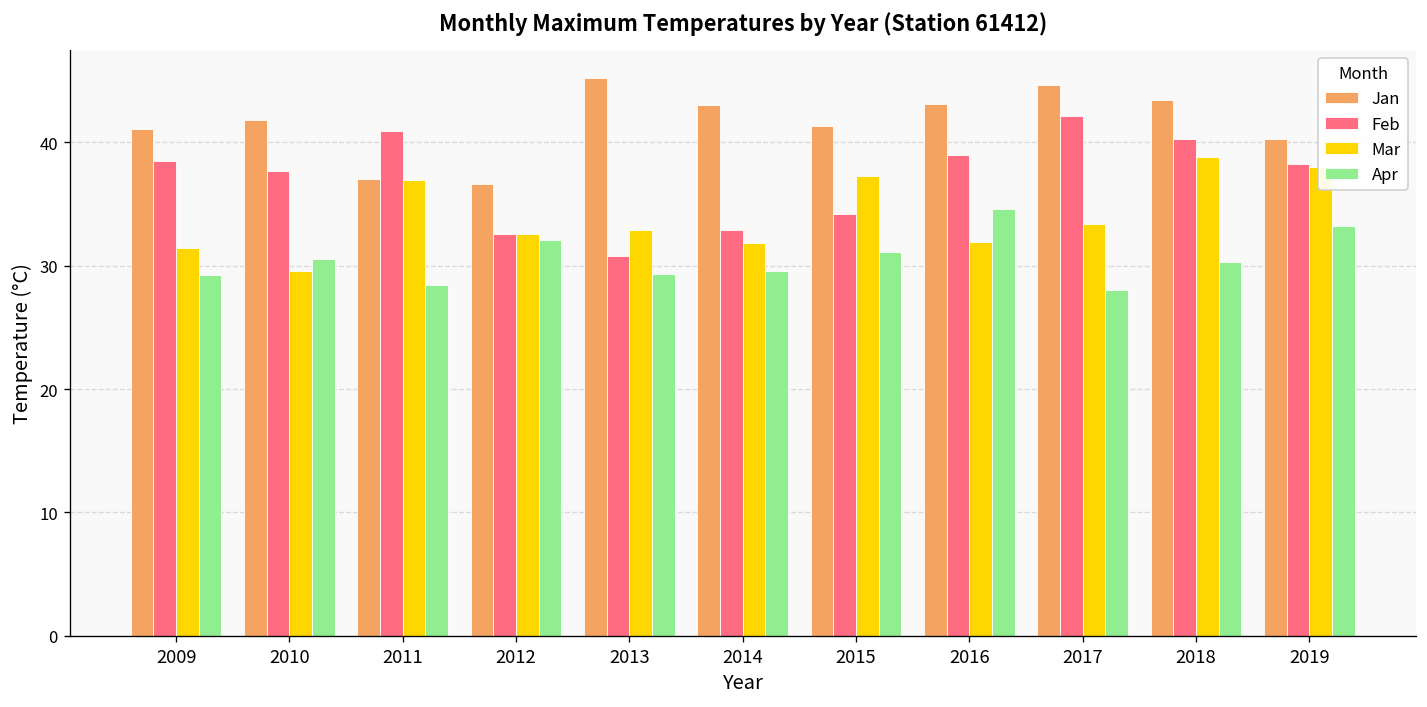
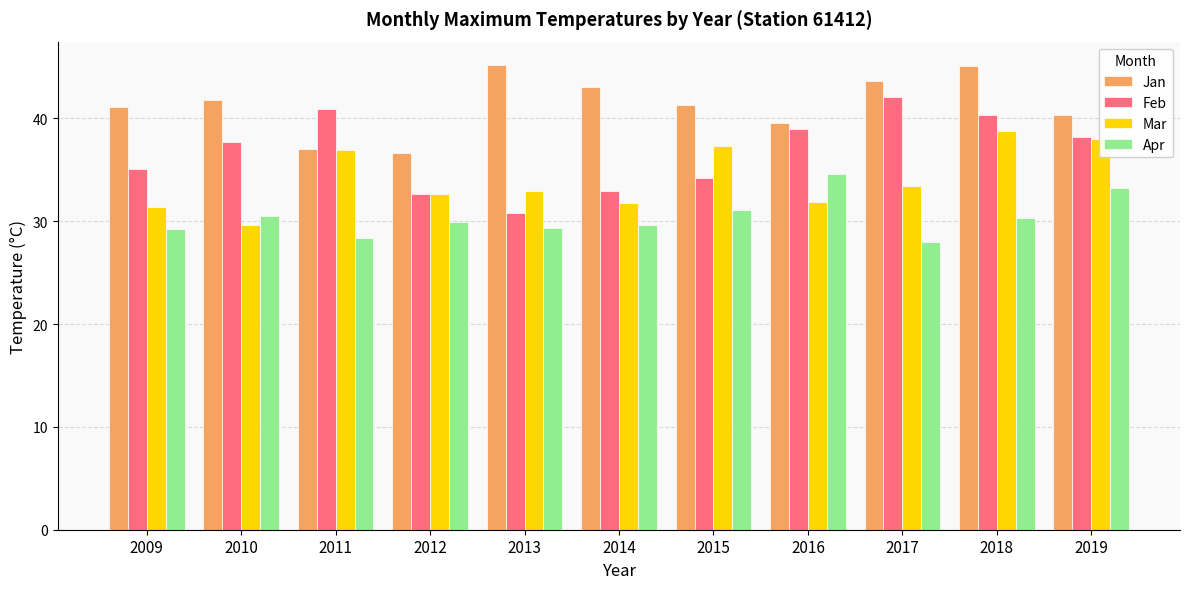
Feb, 2009: 38.5 -> 35.1
Apr, 2012: 32.1 -> 29.9
Jan, 2016: 43.1 -> 39.5
Jan, 2017: 44.6 -> 43.6
Jan, 2018: 43.4 -> 45.1
